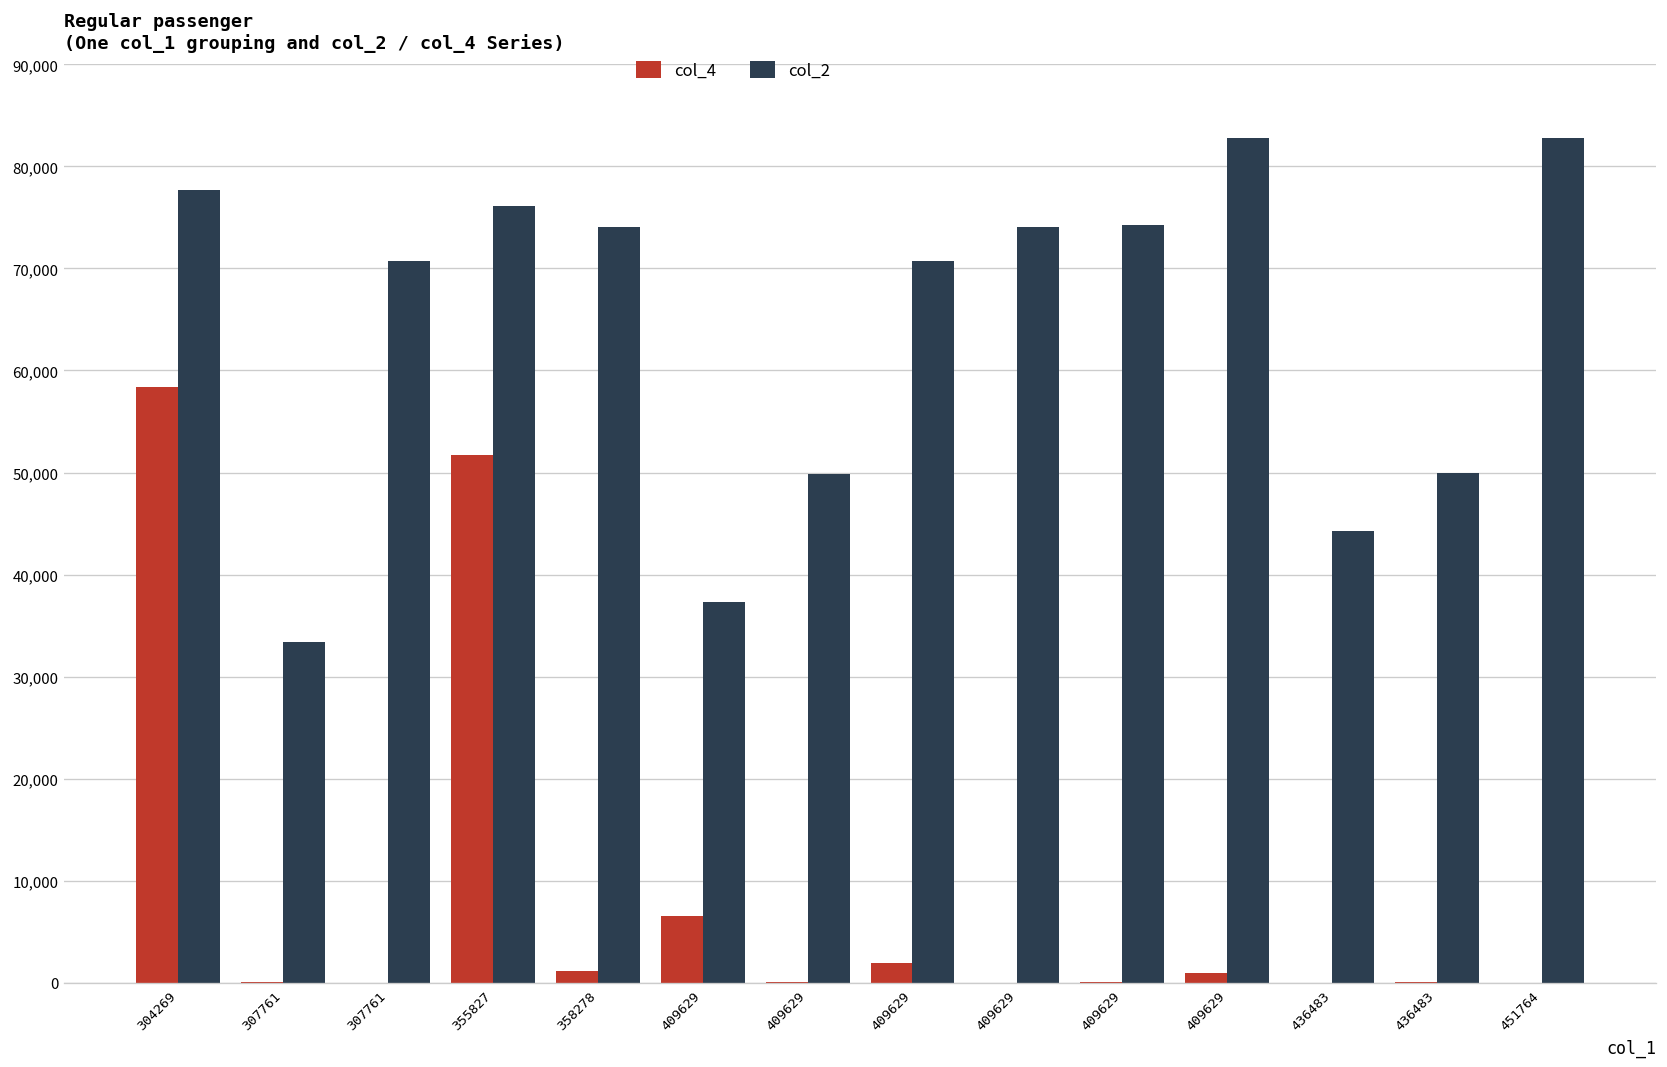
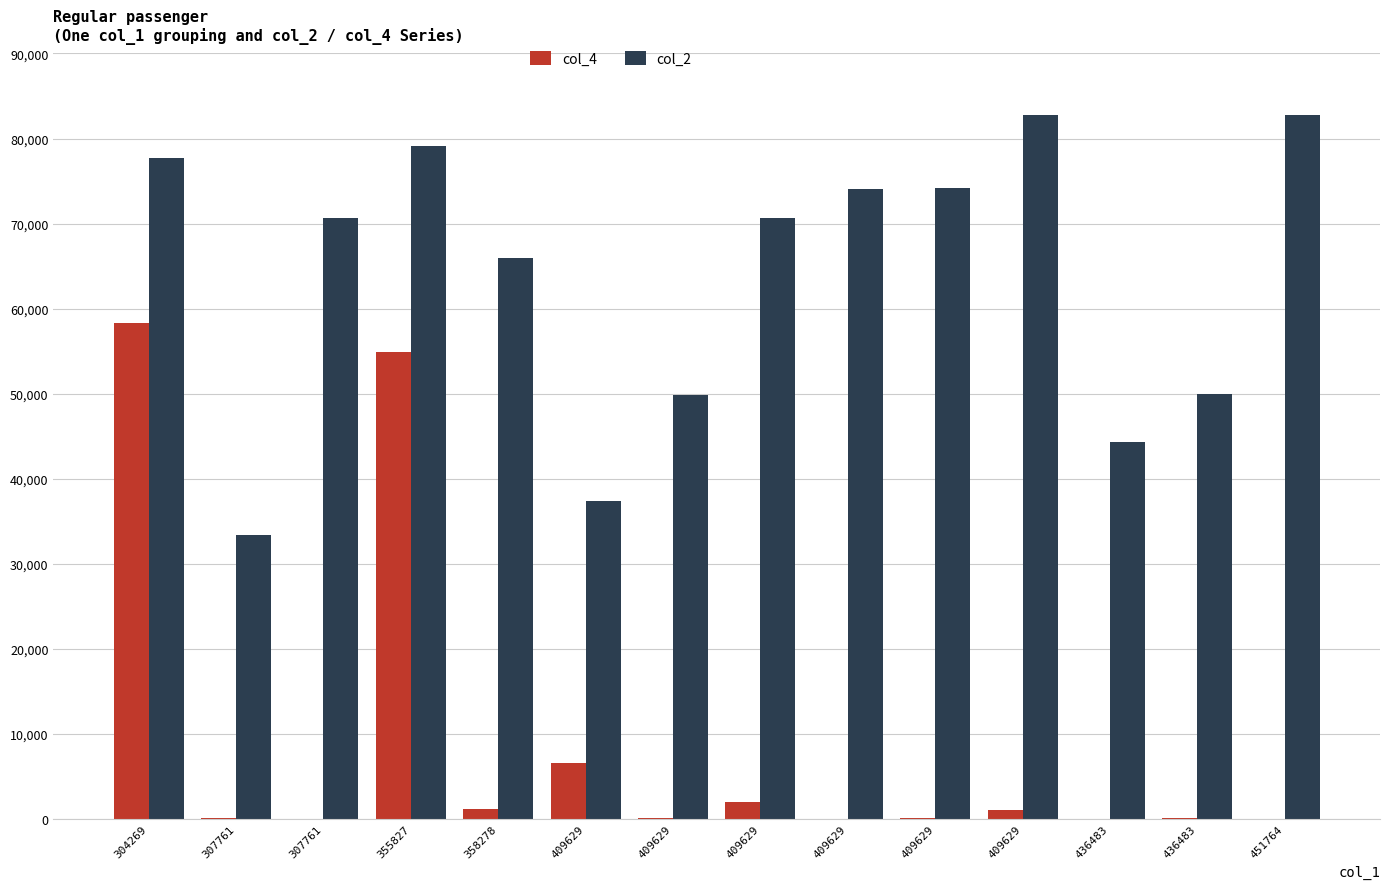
col_4, 355827: 52,000 -> 55,000
col_2, 355827: 76,000 -> 79,000
col_2, 358278: 74,000 -> 66,000
